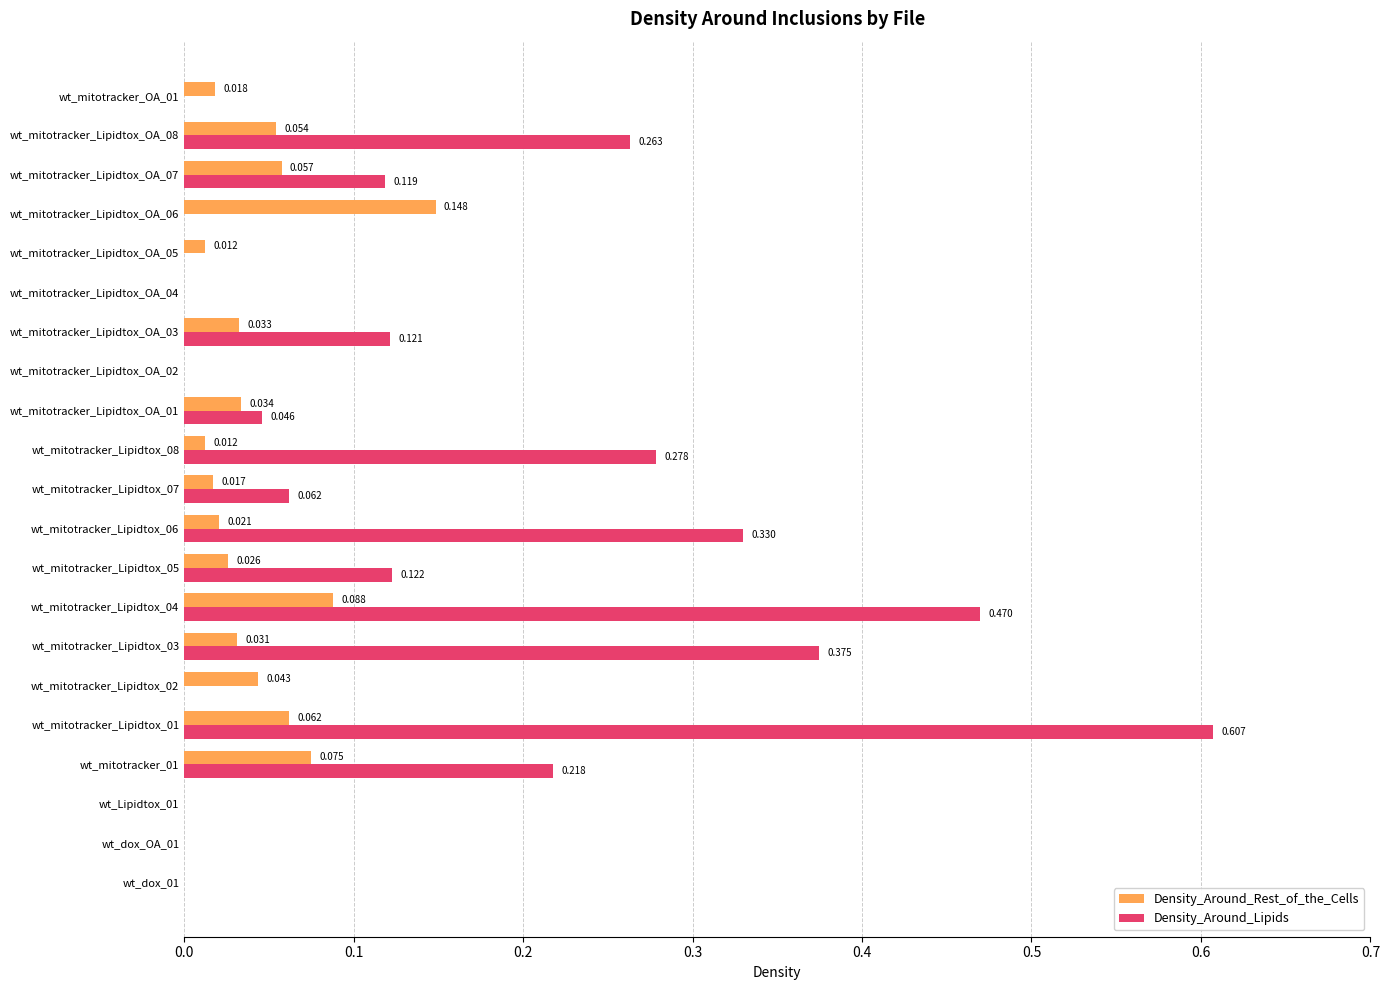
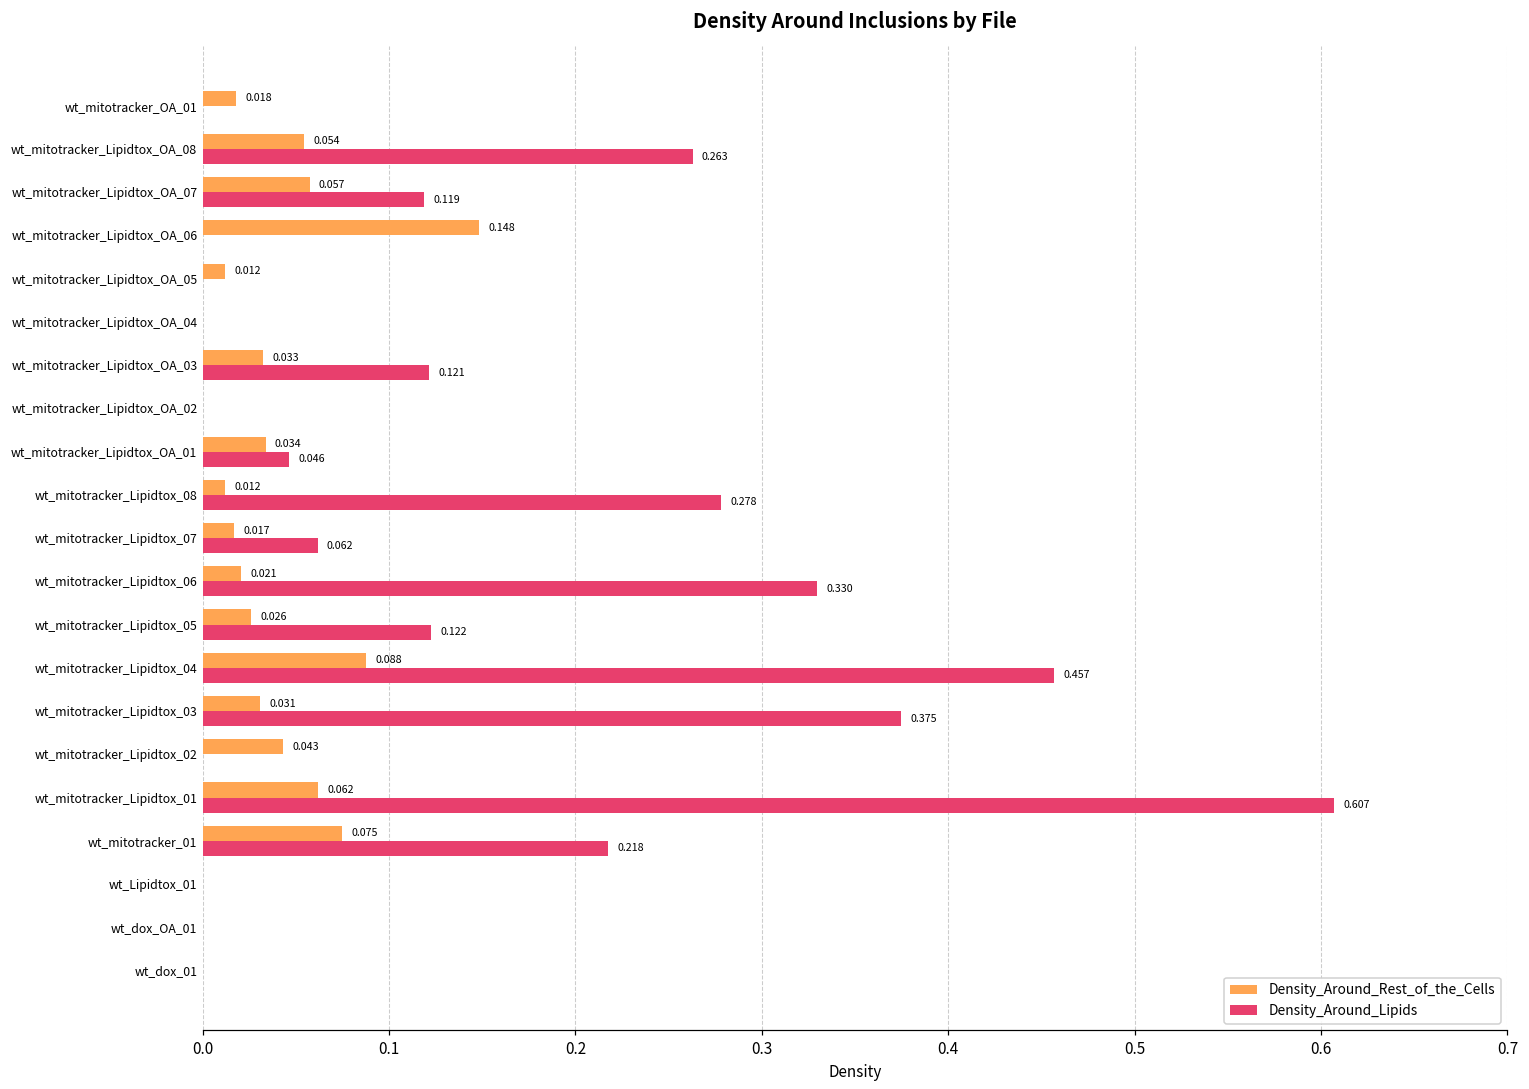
Density_Around_Lipids, wt_mitotracker_Lipidtox_04: 0.470 -> 0.457
